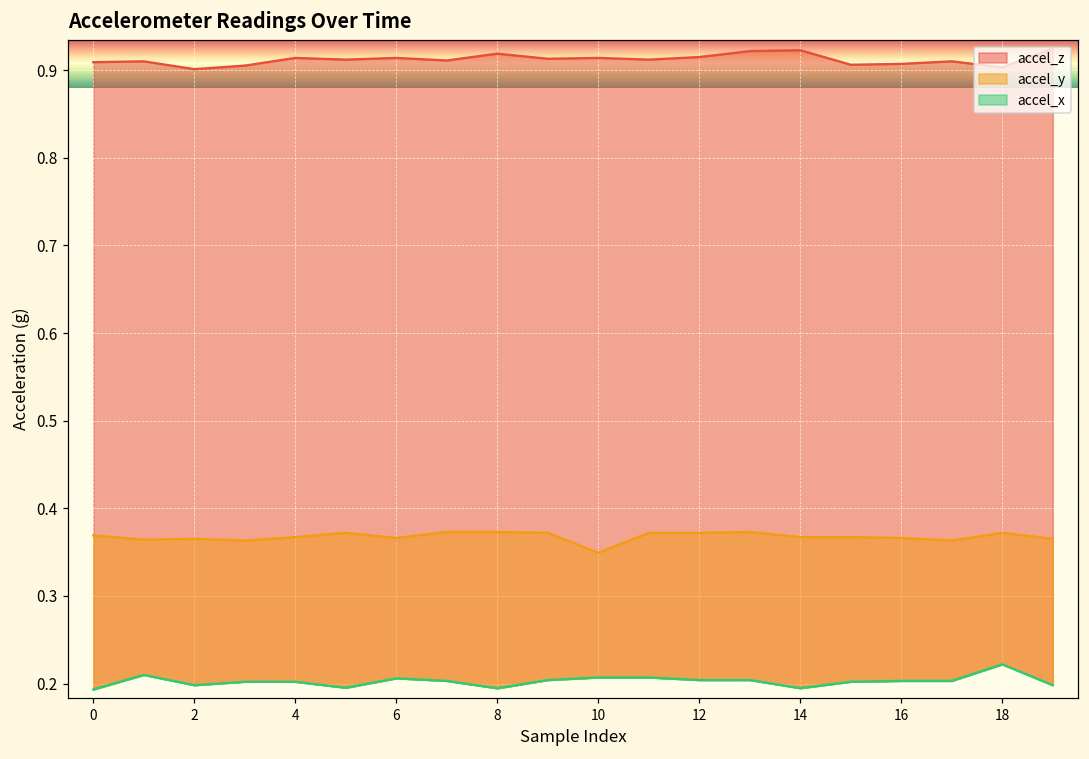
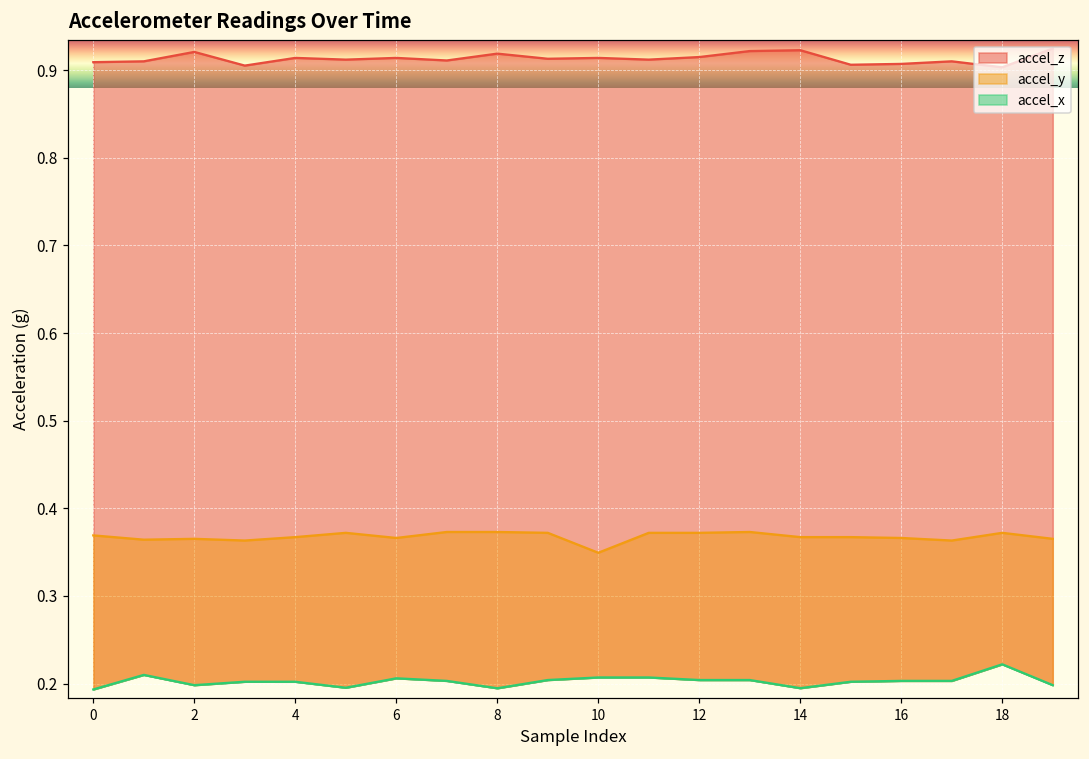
accel_z, 2: 0.90 -> 0.92
